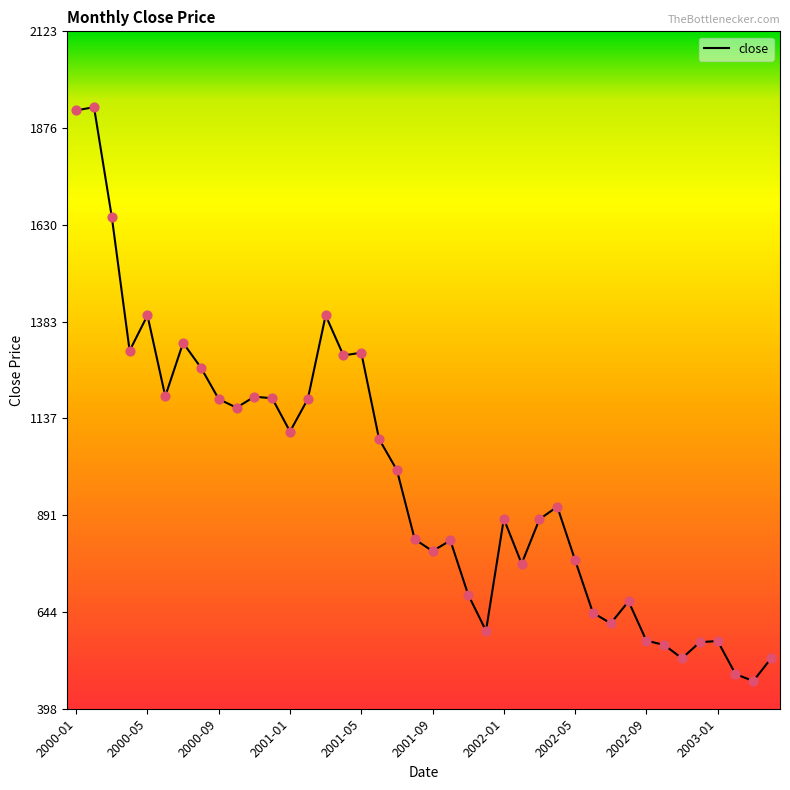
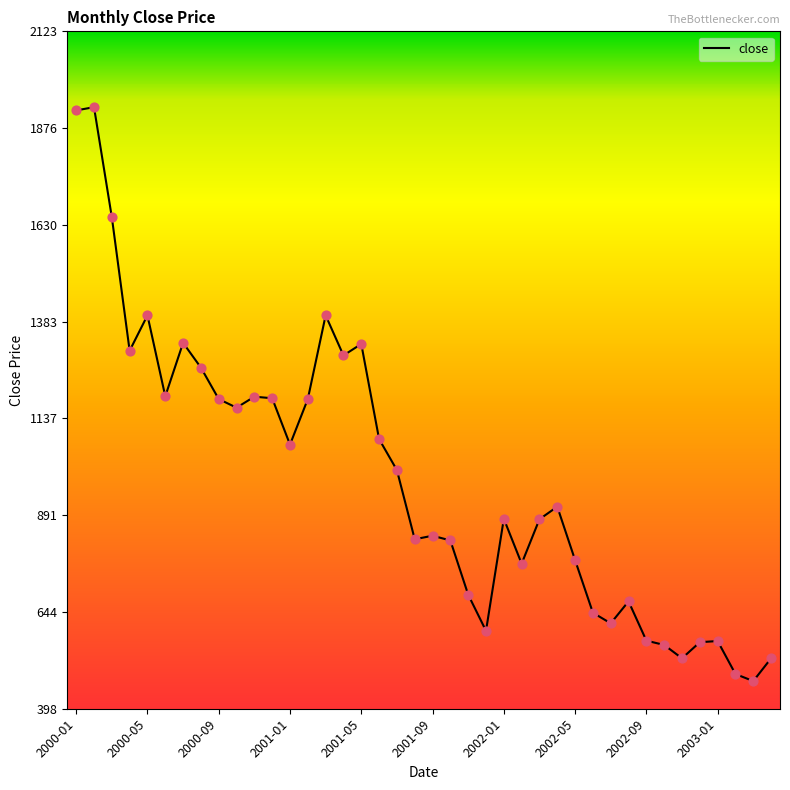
2001-01: 1100 -> 1070
2001-05: 1310 -> 1330
2001-09: 800 -> 840
